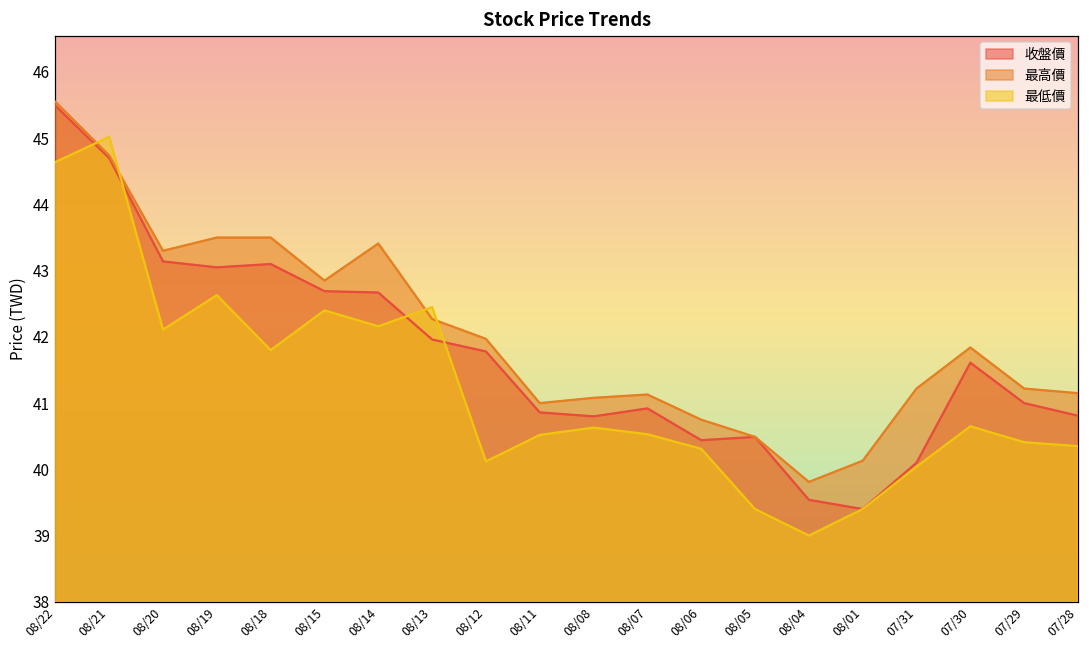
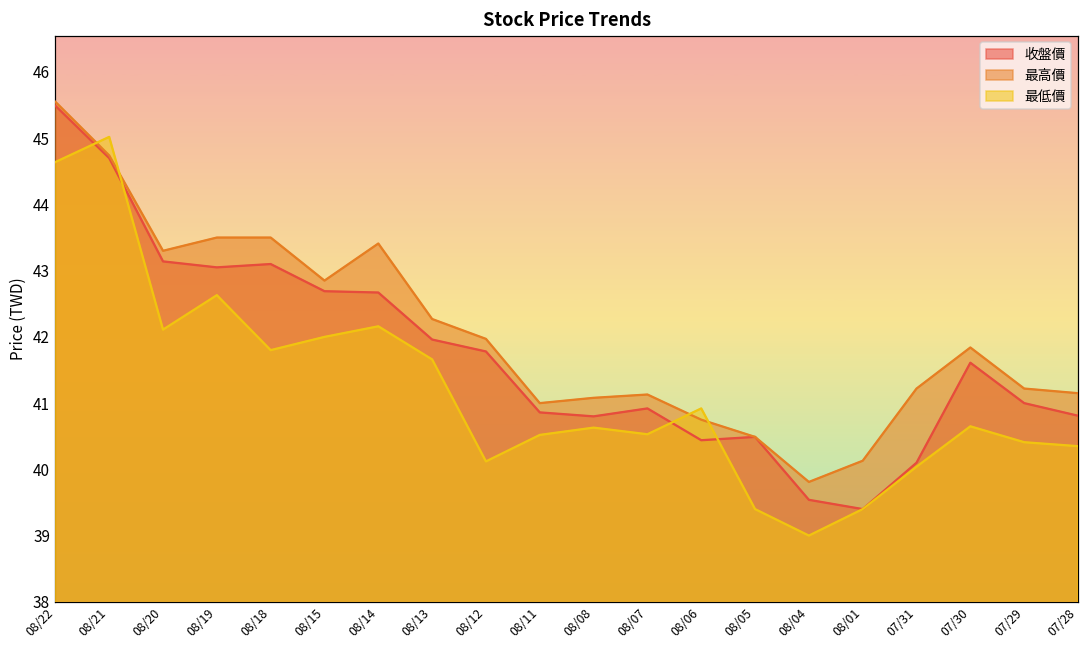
最低價, 08/15: 42.4 -> 42.0
最低價, 08/13: 42.5 -> 41.7
最低價, 08/06: 40.3 -> 40.9
